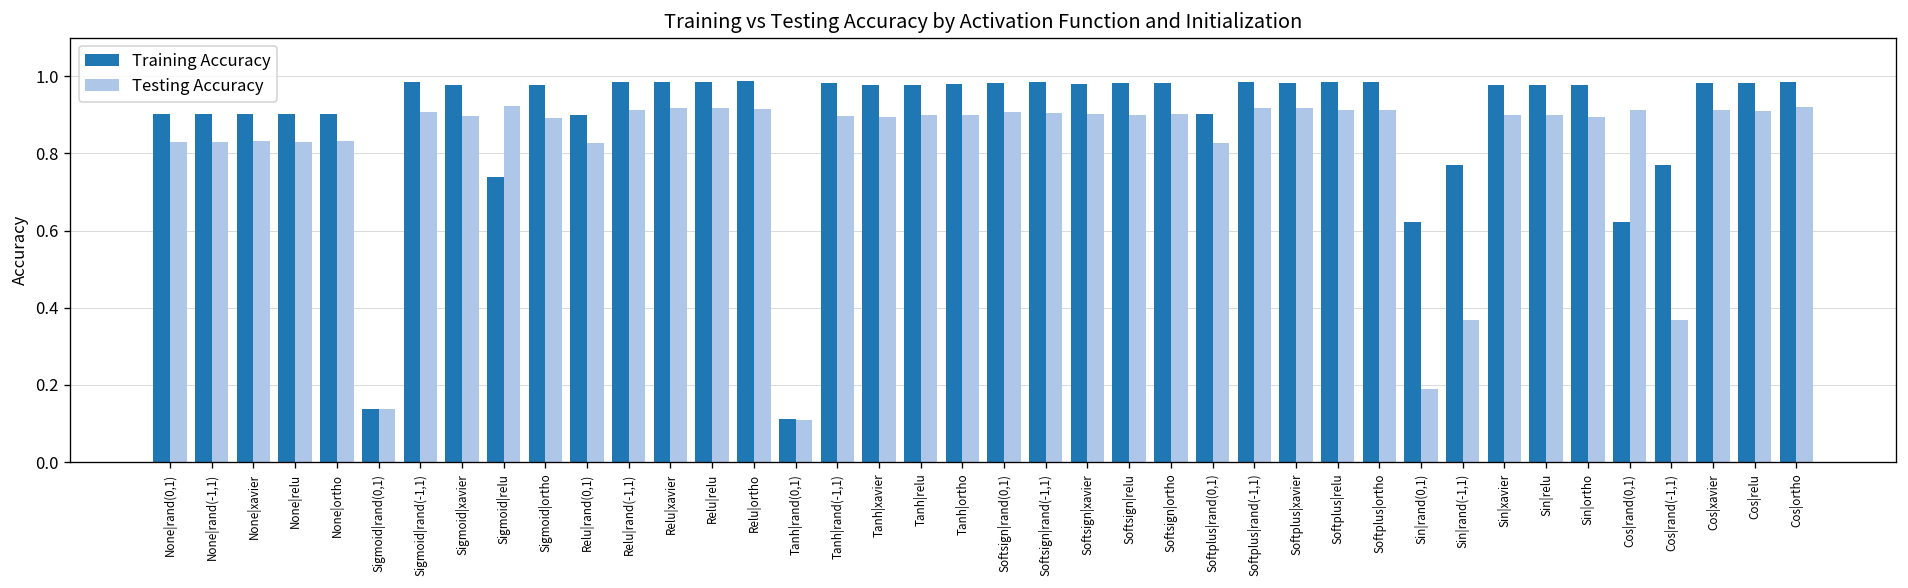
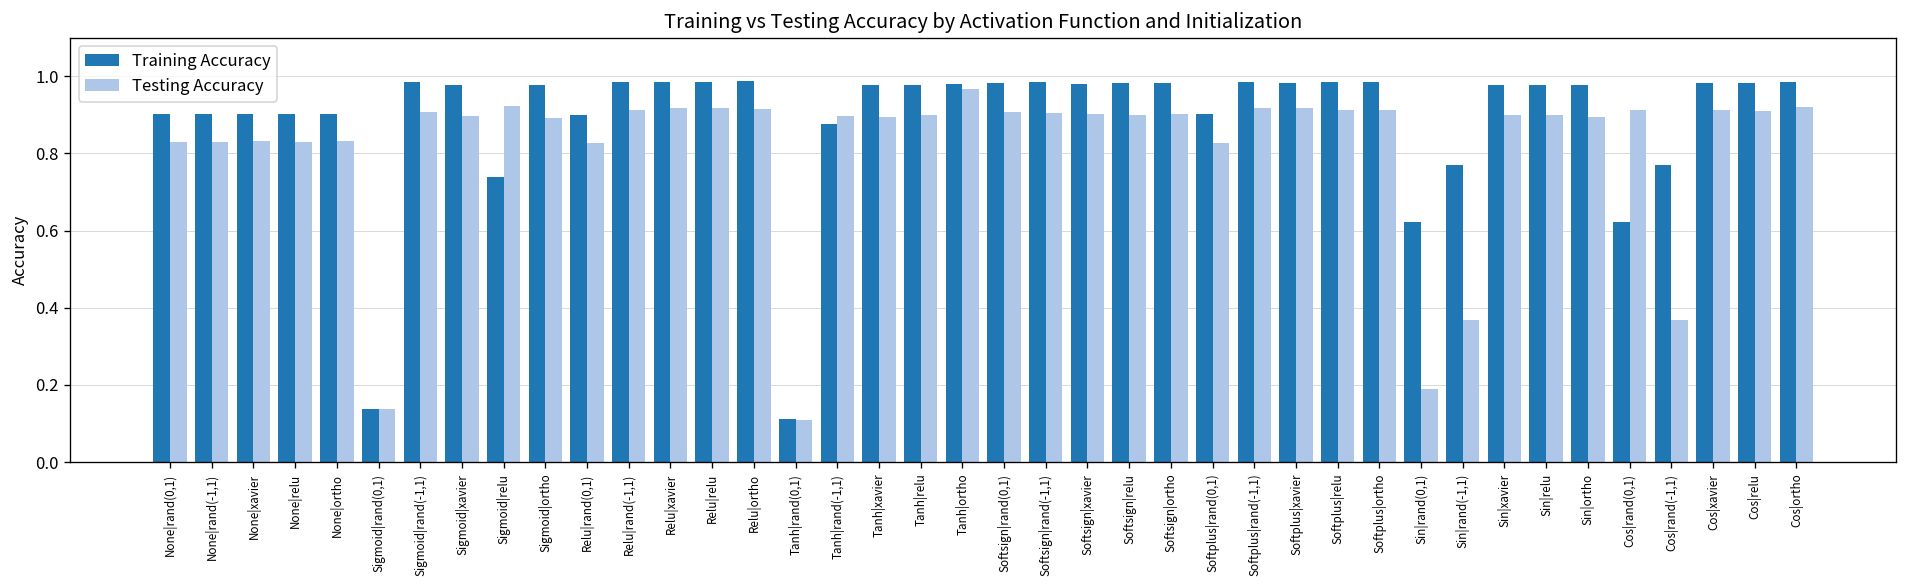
Training Accuracy, Tanh|rand(-1,1): 0.98 -> 0.88
Testing Accuracy, Tanh|ortho: 0.90 -> 0.97
